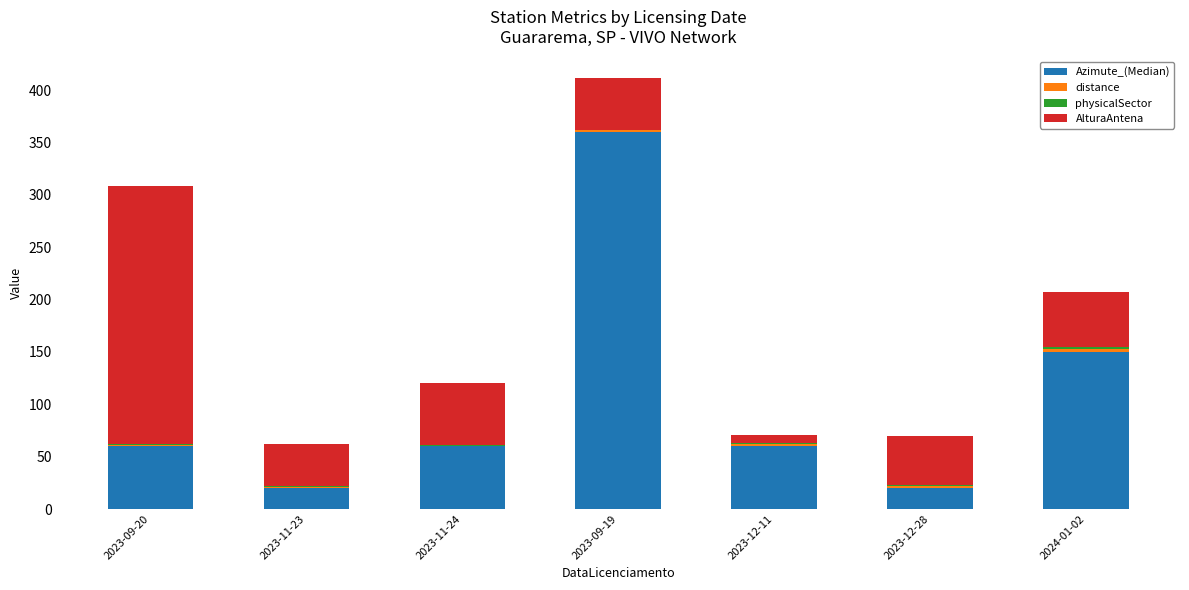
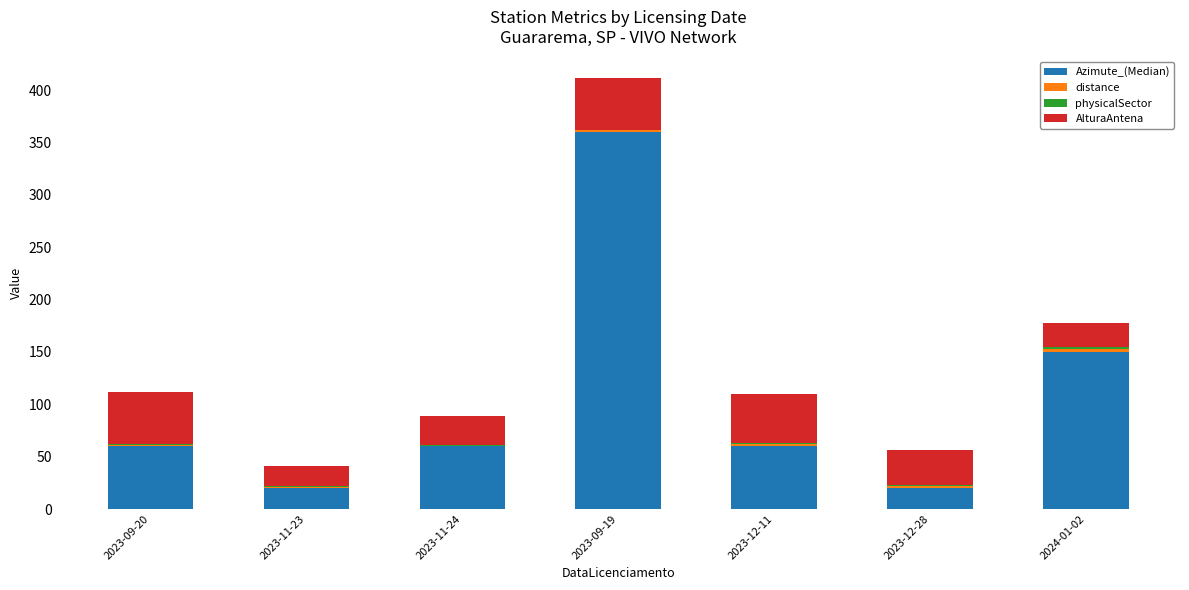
AlturaAntena, 2023-09-20: 246 -> 50
AlturaAntena, 2023-11-23: 40 -> 19
AlturaAntena, 2023-11-24: 59 -> 27
AlturaAntena, 2023-12-11: 8 -> 47
AlturaAntena, 2023-12-28: 47 -> 34
AlturaAntena, 2024-01-02: 53 -> 23
